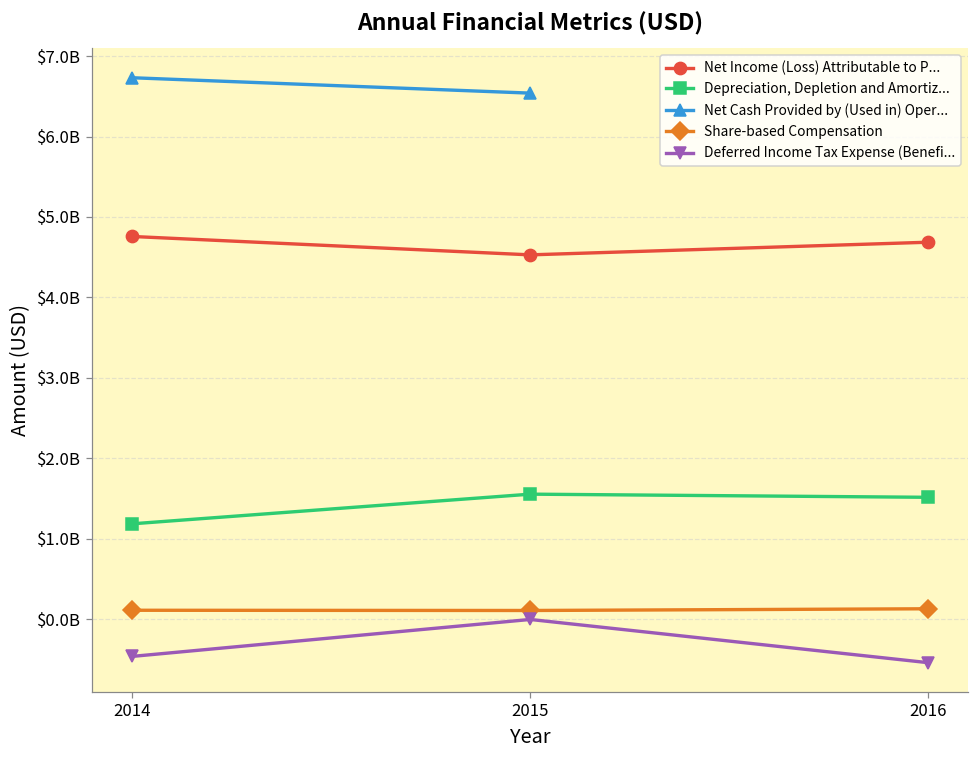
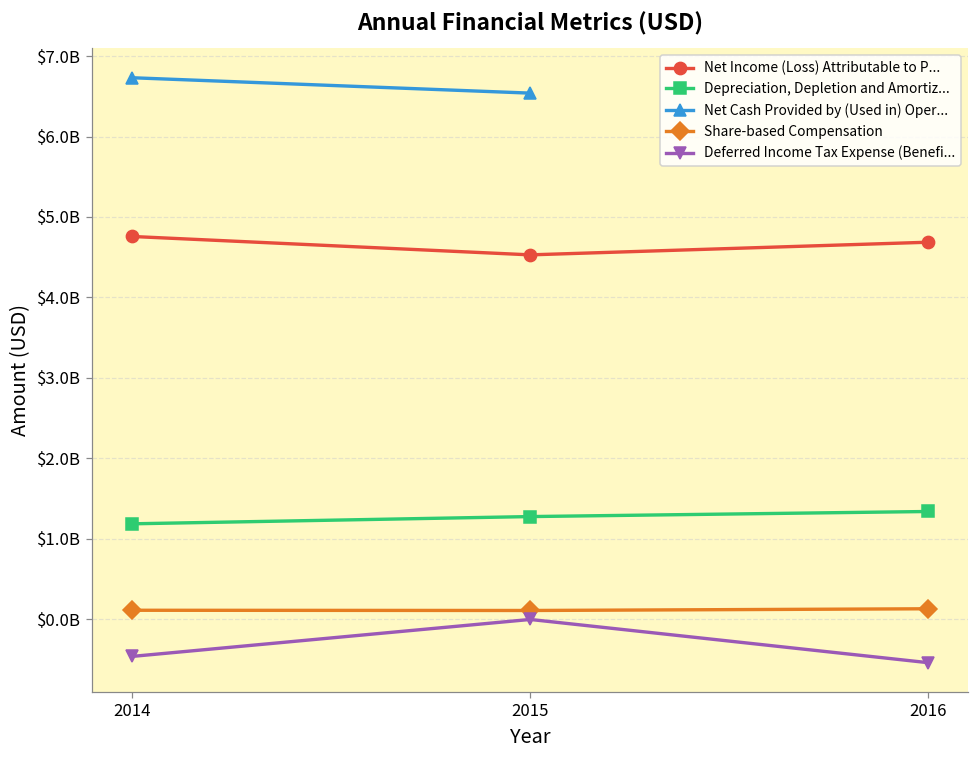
Depreciation, Depletion and Amortiz..., 2015: $1600000000 -> $1300000000
Depreciation, Depletion and Amortiz..., 2016: $1500000000 -> $1300000000
